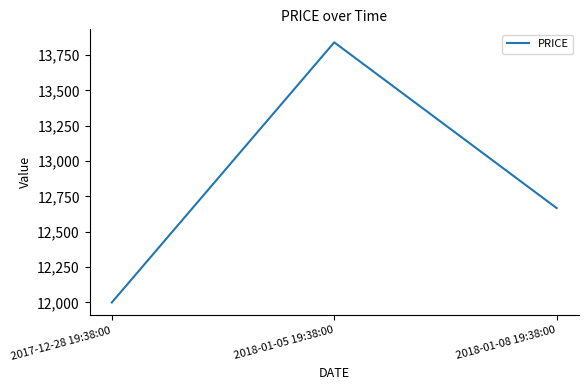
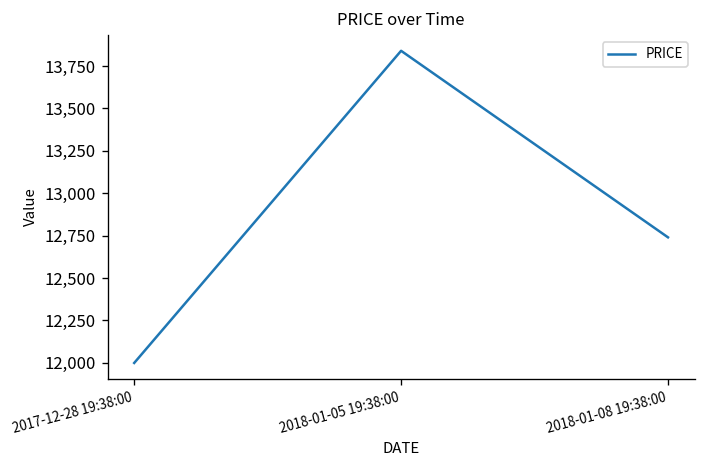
2018-01-08 19:38:00: 12,670 -> 12,740
